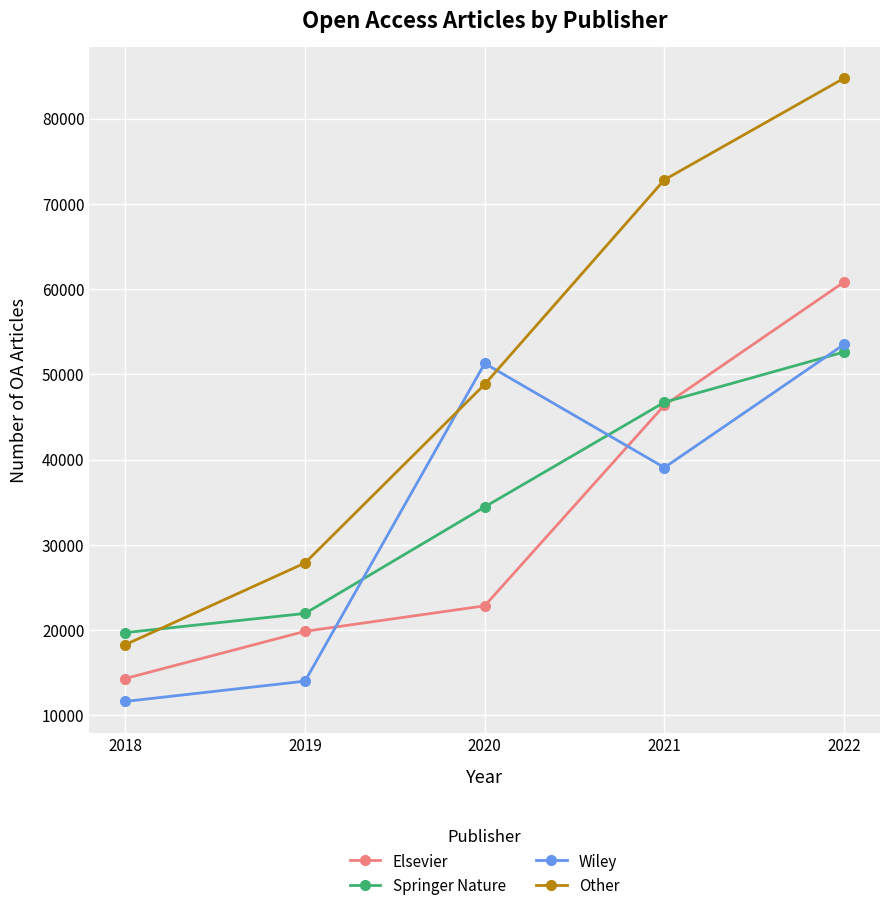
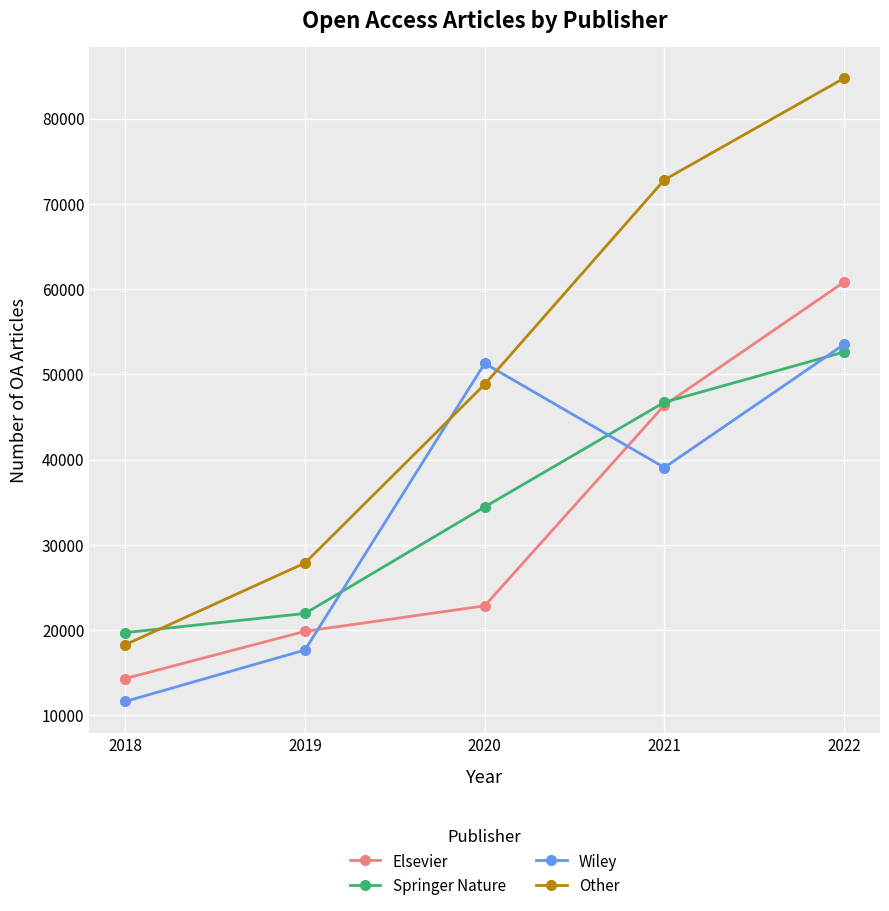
Wiley, 2019: 14000 -> 18000
